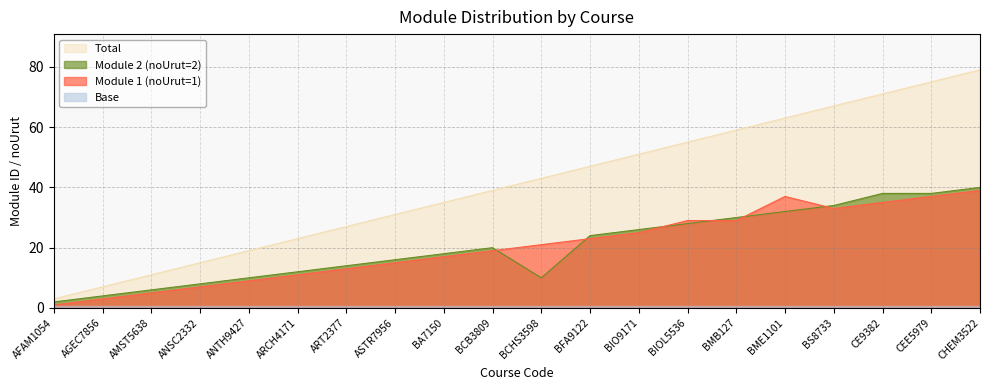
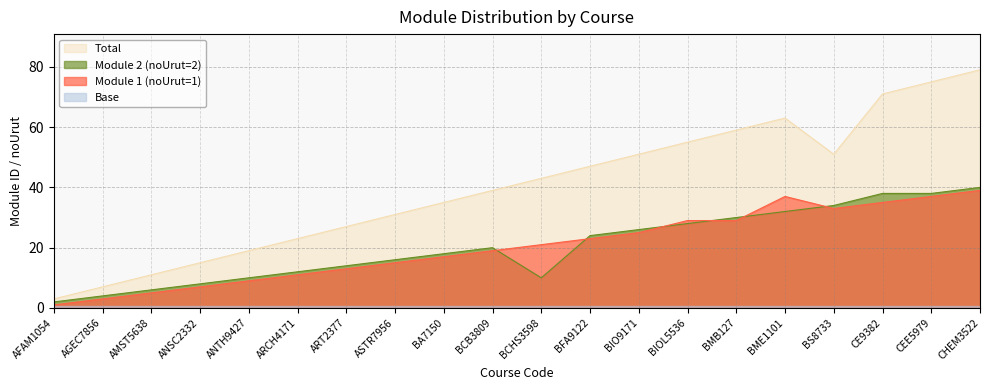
Total, BS8733: 67 -> 51
